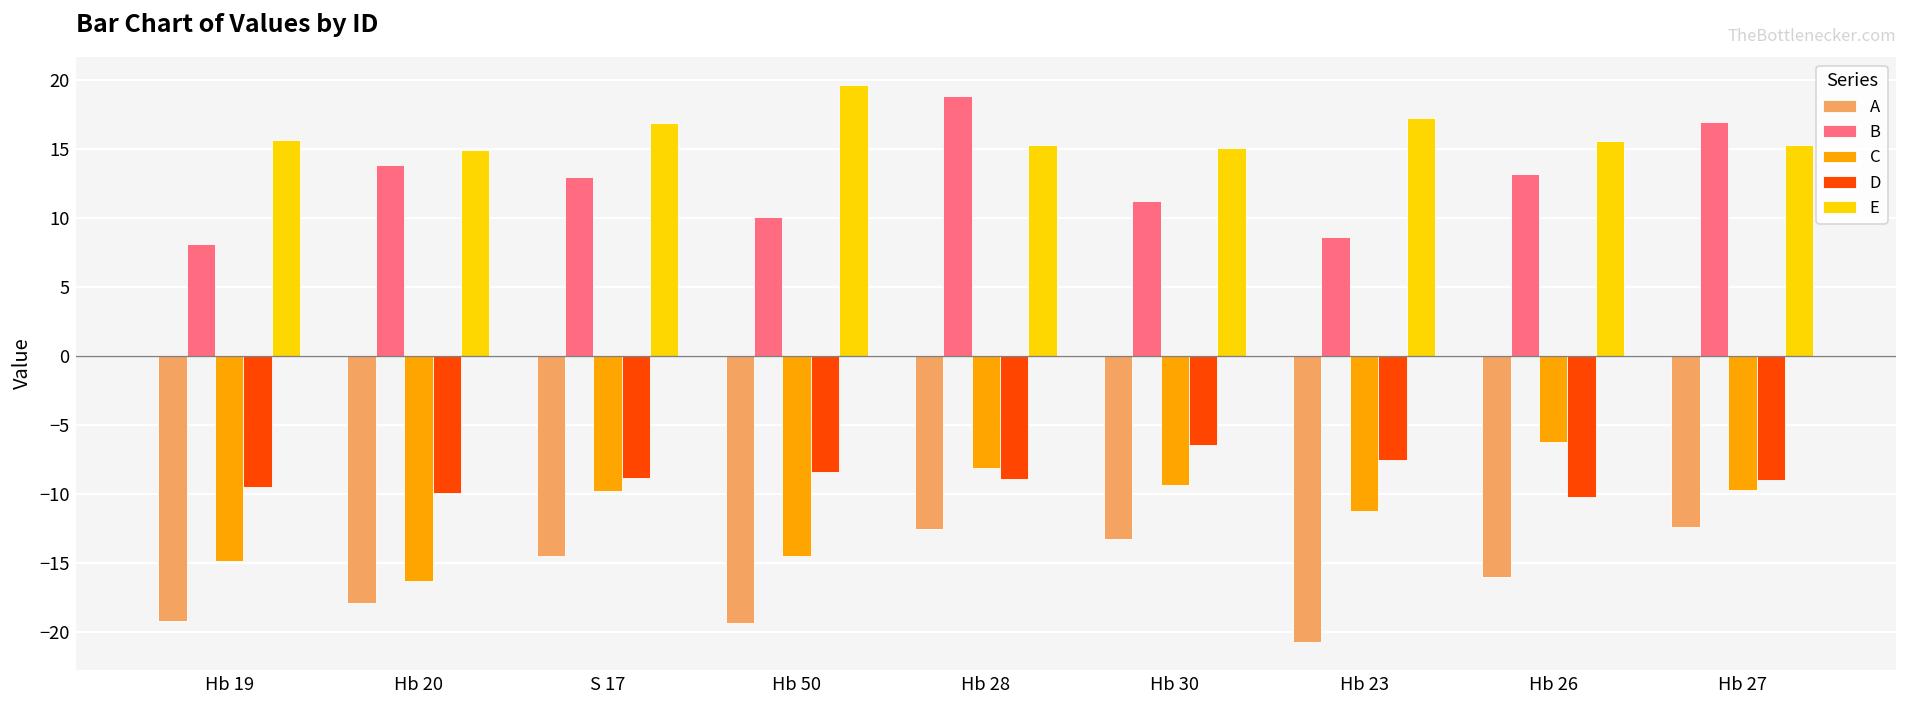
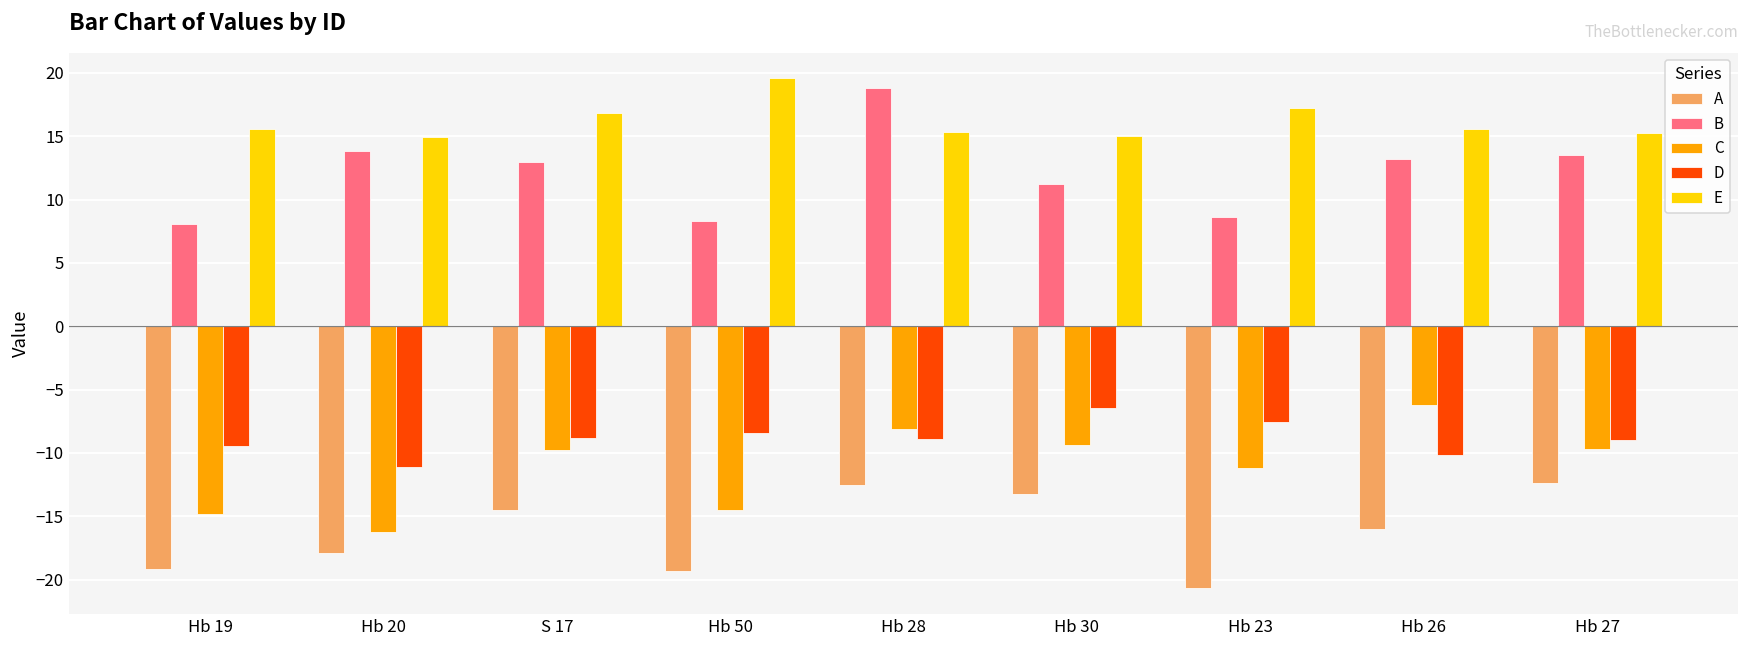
D, Hb 20: -9.9 -> -11.1
B, Hb 50: 10.0 -> 8.3
B, Hb 27: 17.0 -> 13.6
